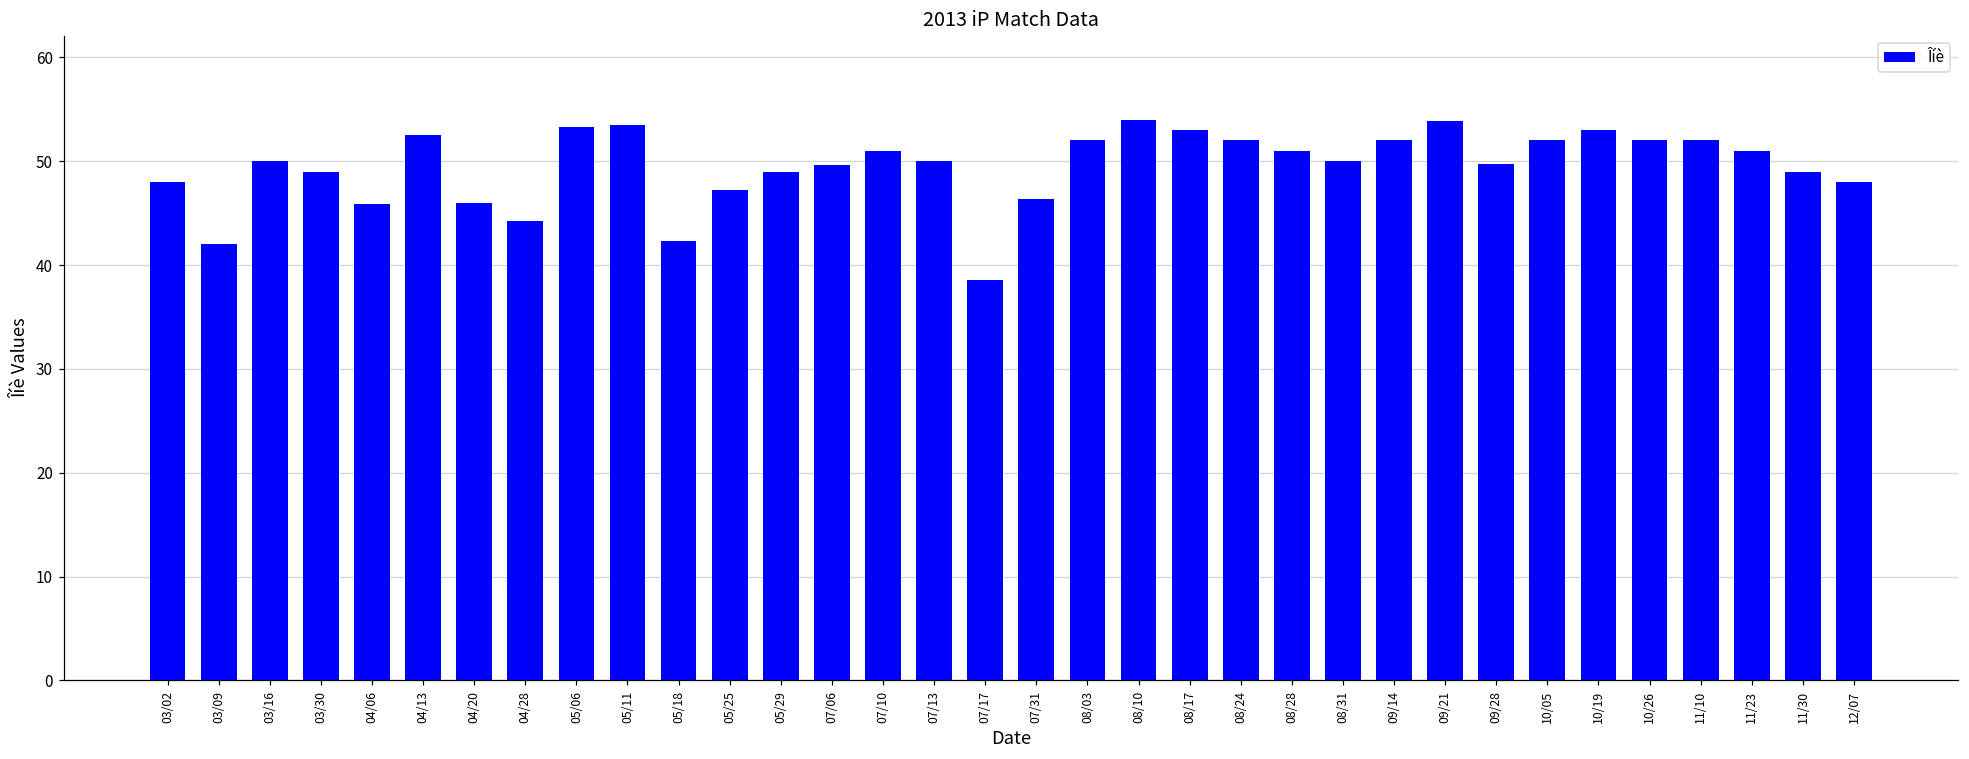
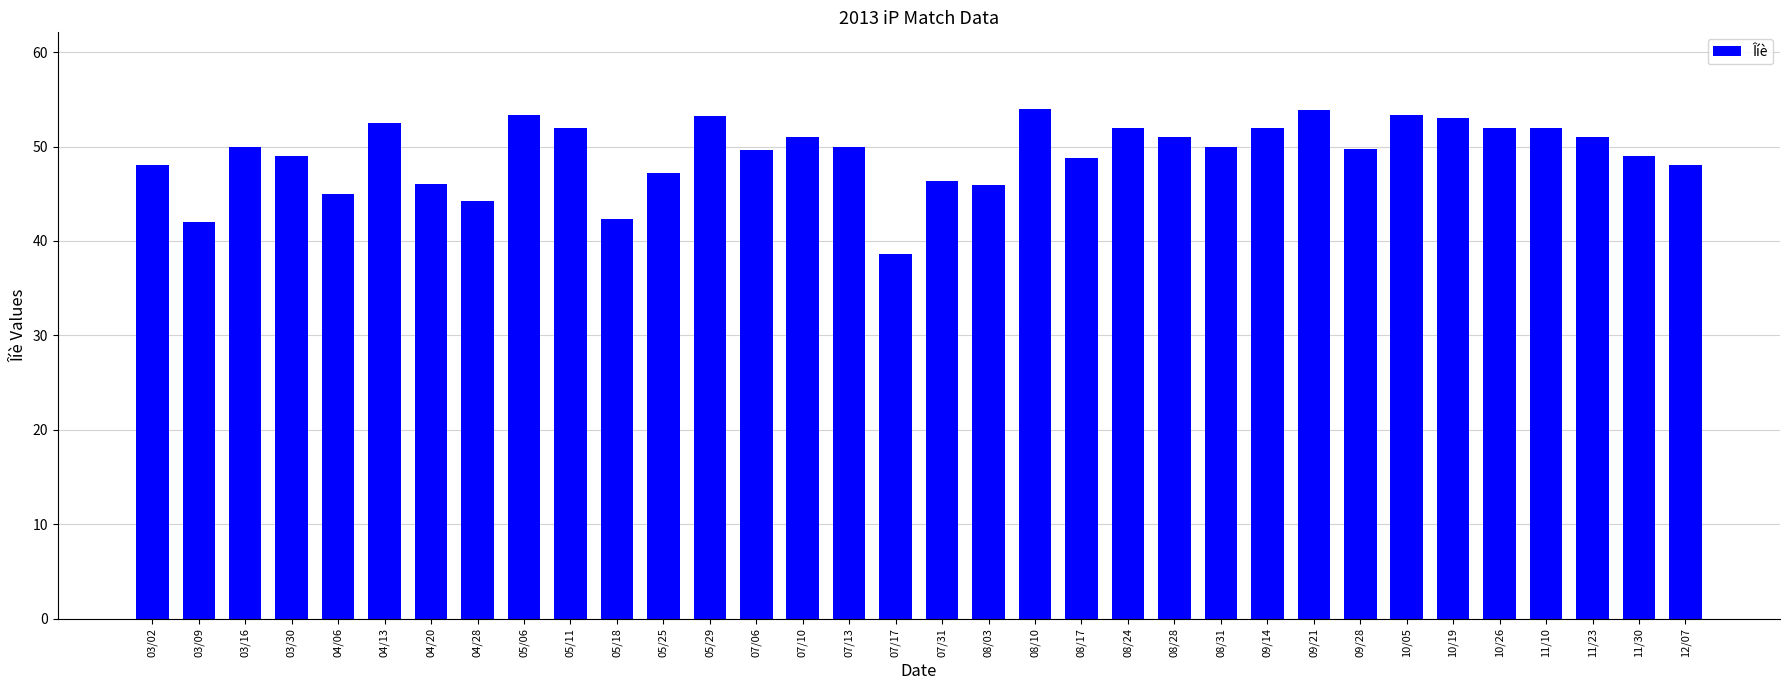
04/06: 46 -> 45
05/11: 54 -> 52
05/29: 49 -> 53
08/03: 52 -> 46
08/17: 53 -> 49
10/05: 52 -> 53
